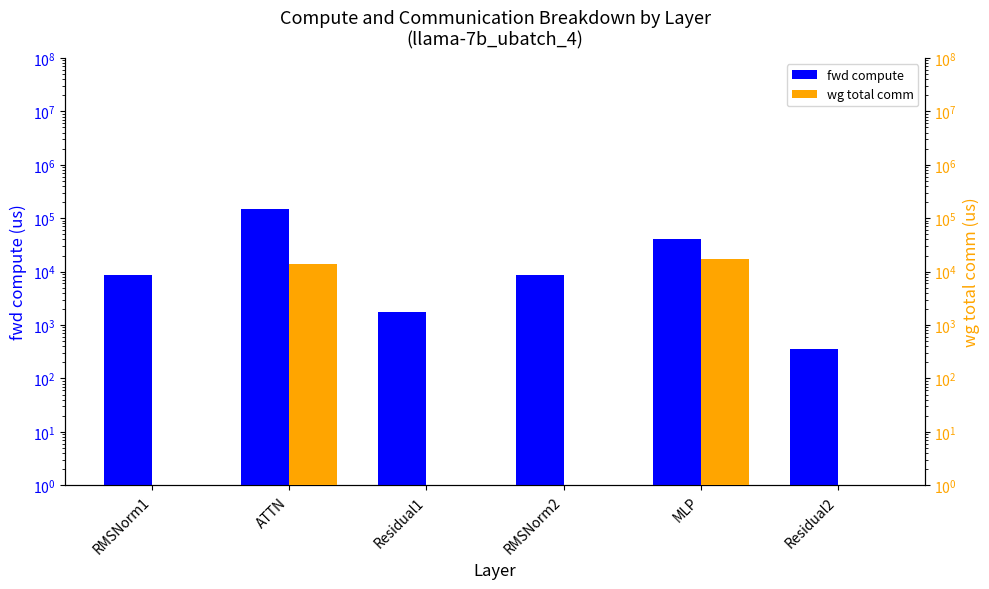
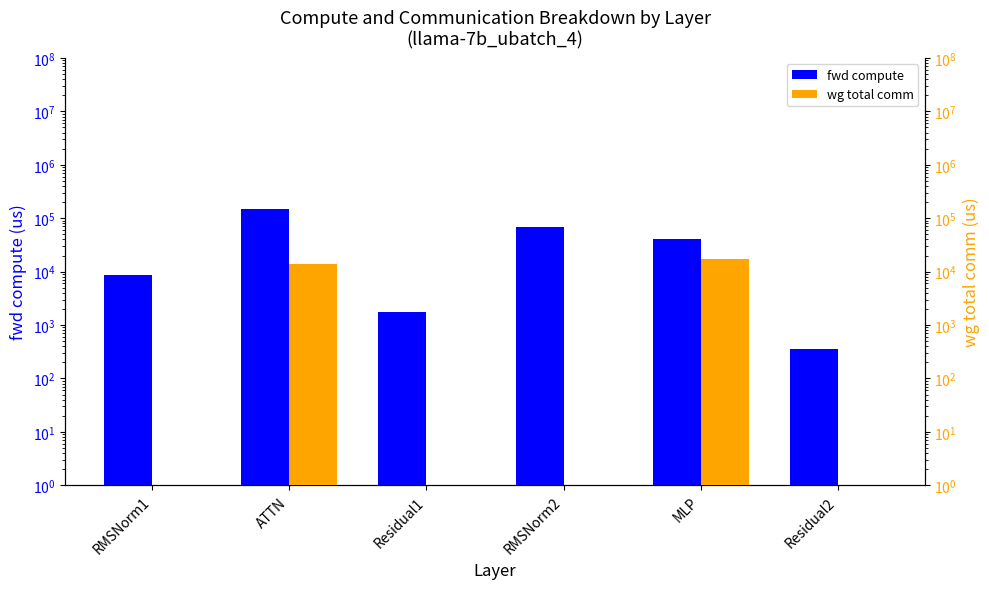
fwd compute, RMSNorm2: 9000 -> 70000
